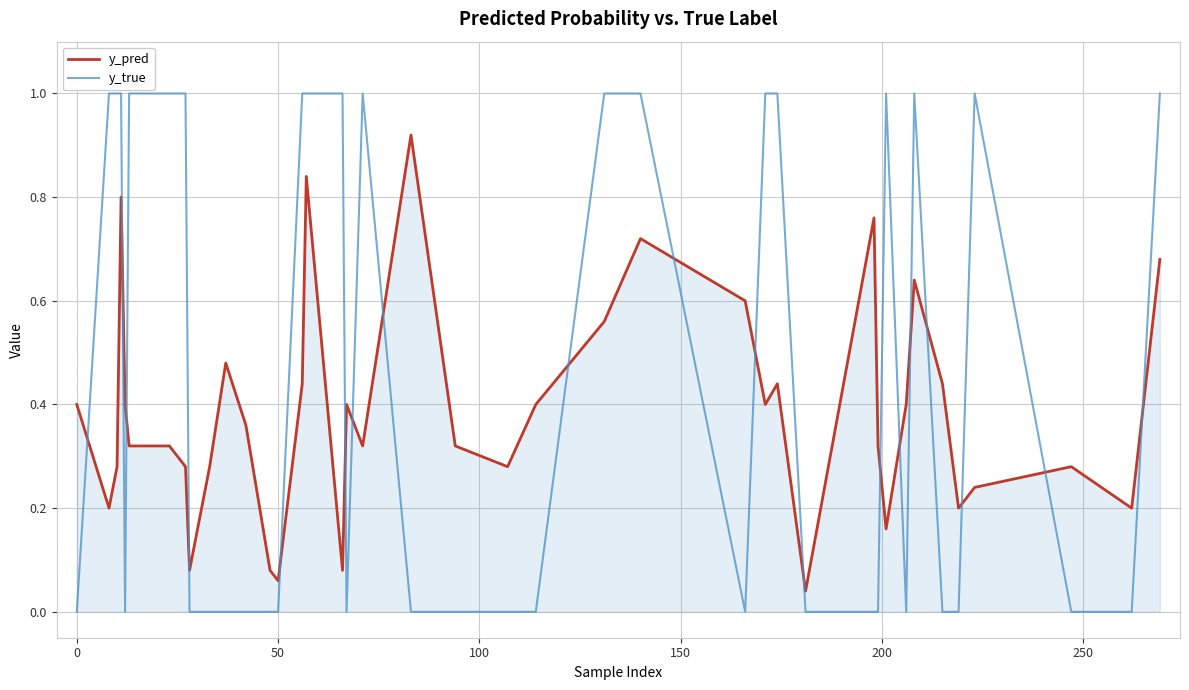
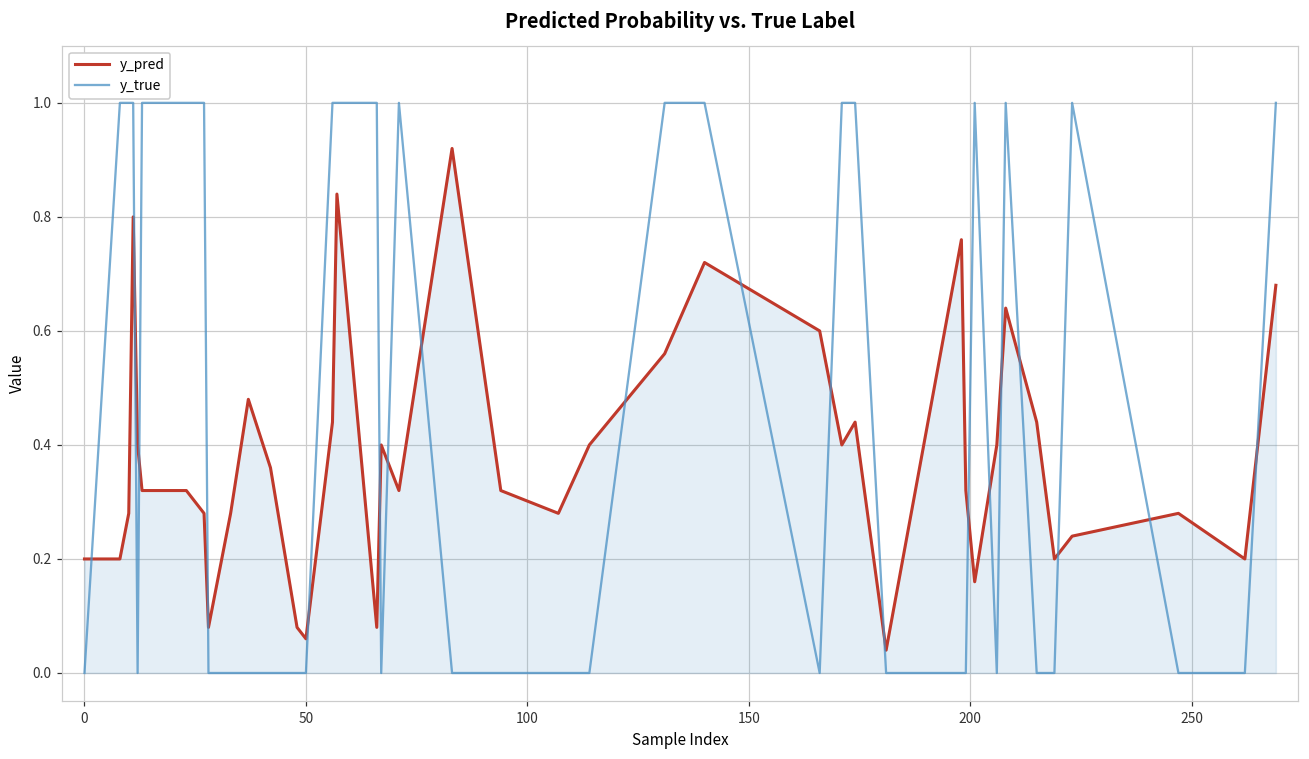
y_pred, 0: 0.4 -> 0.2
